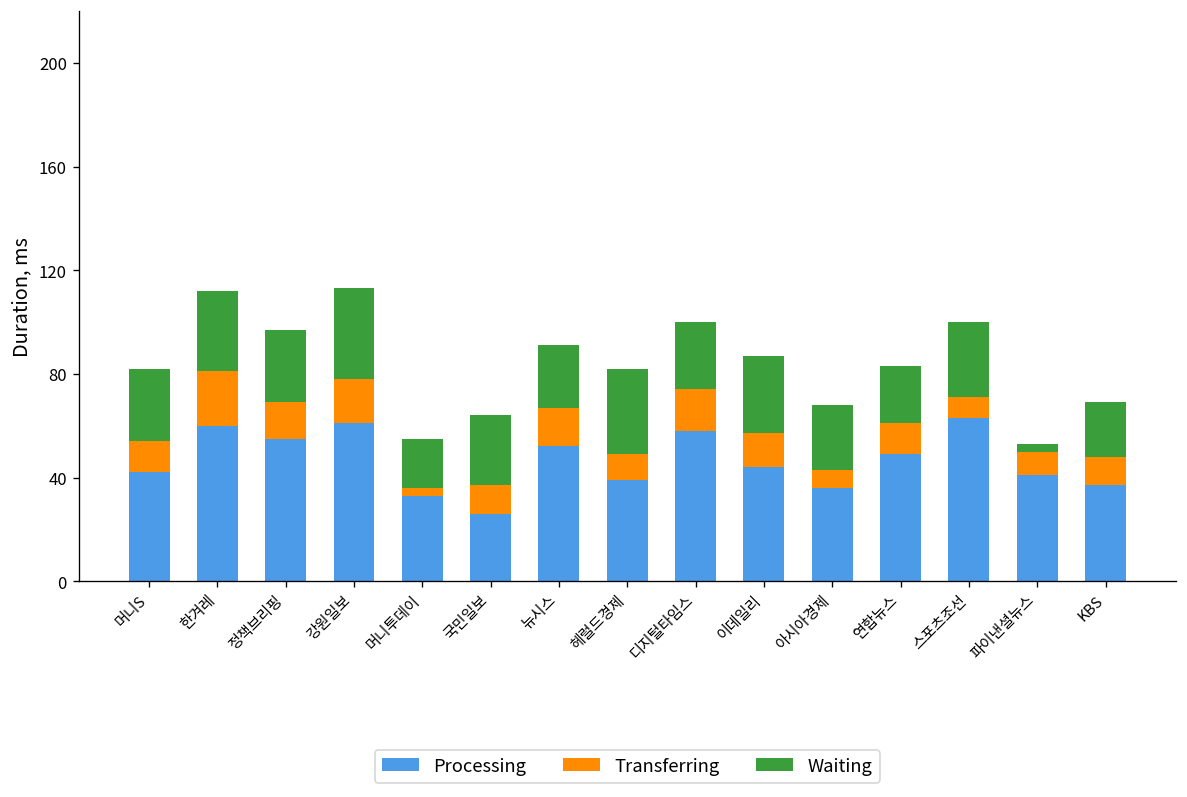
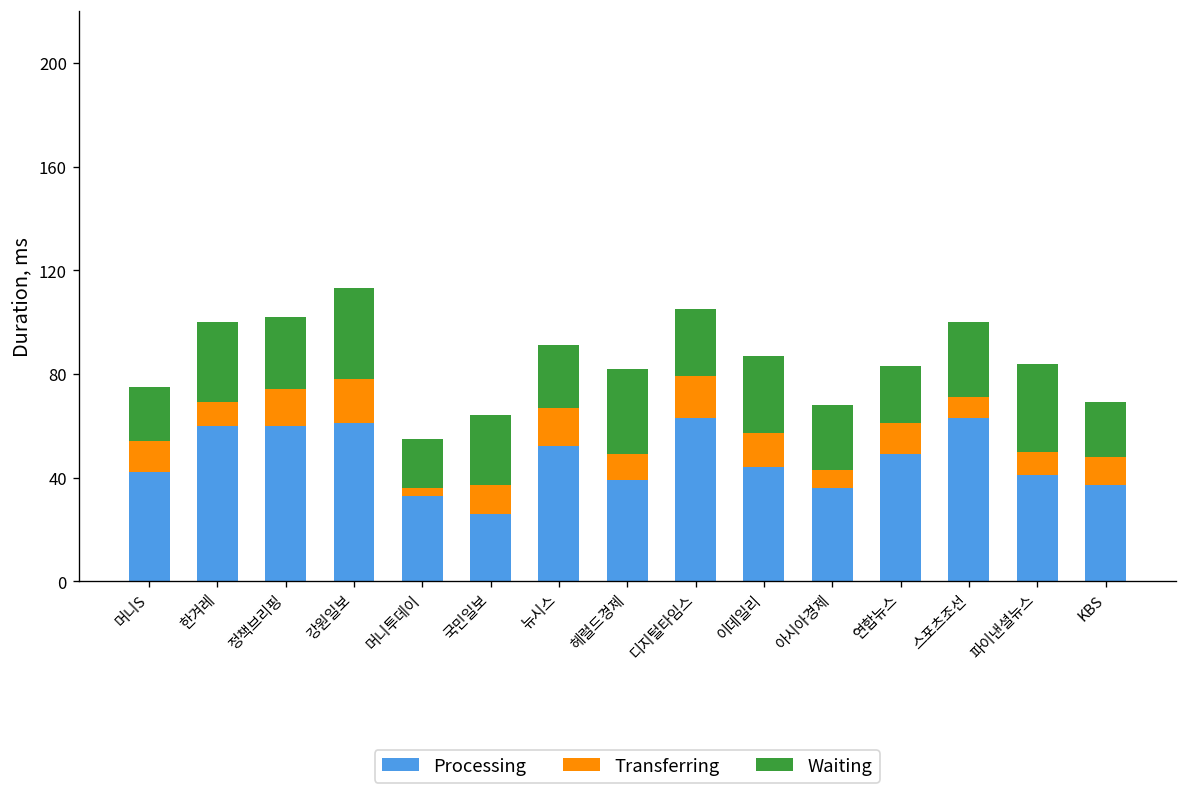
Waiting, 머니S: 28 -> 21
Transferring, 한겨레: 21 -> 9
Processing, 정책브리핑: 55 -> 60
Processing, 디지털타임스: 58 -> 63
Waiting, 파이낸셜뉴스: 3 -> 34
